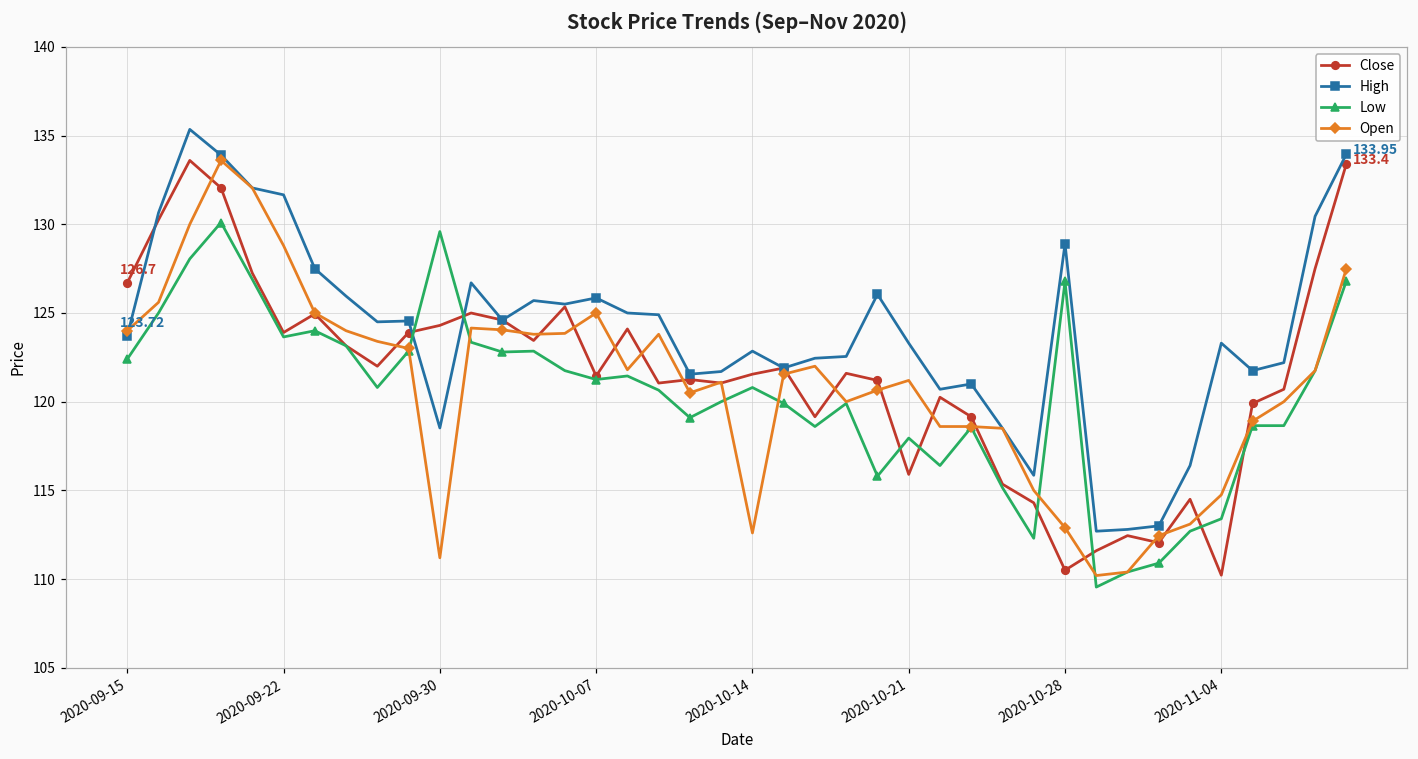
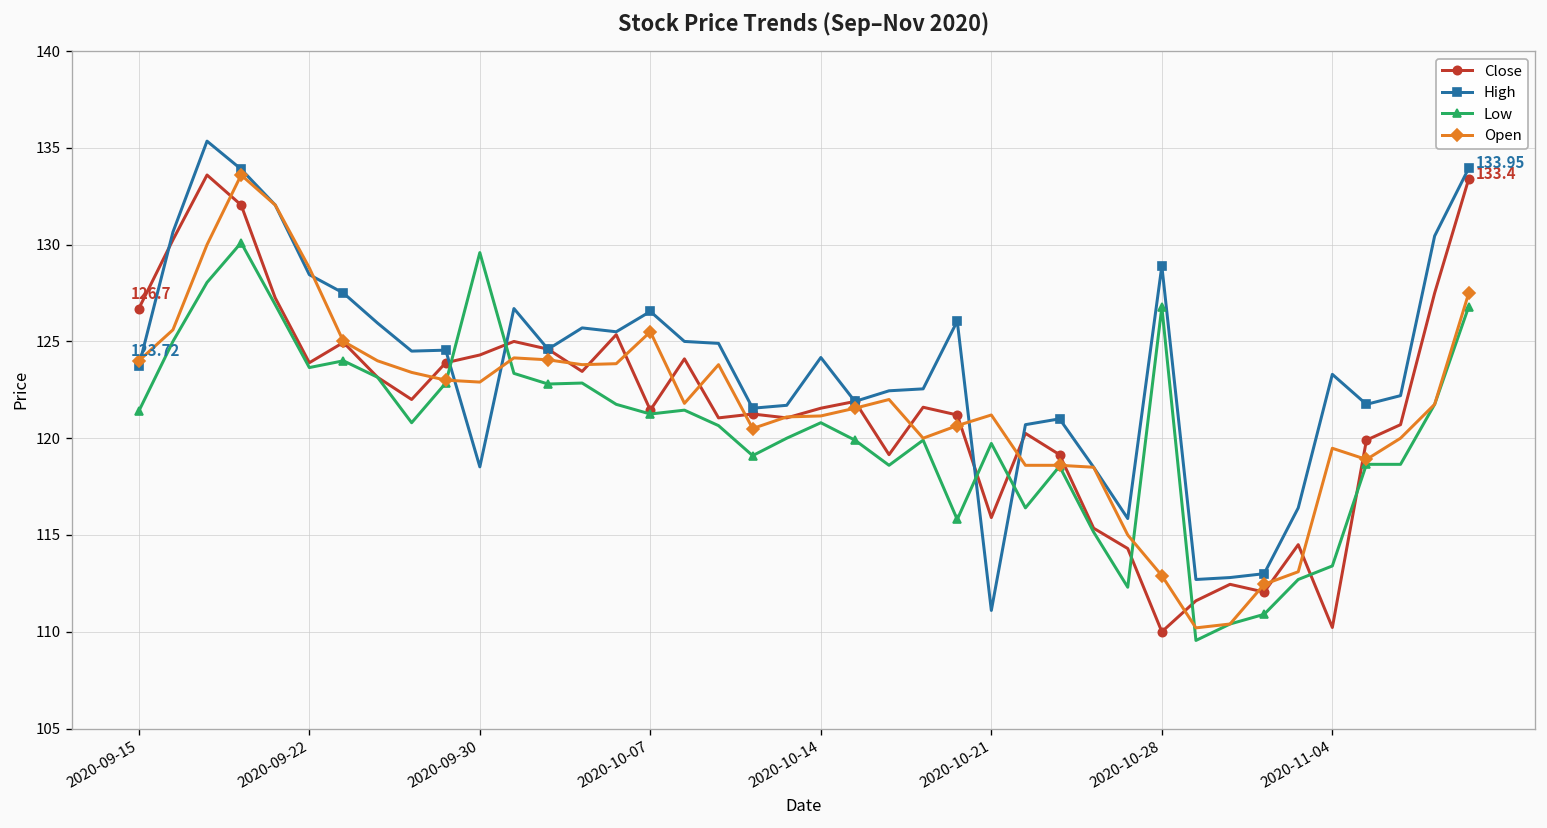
Low, 2020-09-15: 122.4 -> 121.4
High, 2020-09-22: 131.7 -> 128.5
Open, 2020-09-30: 111.2 -> 122.9
High, 2020-10-07: 125.9 -> 126.6
Open, 2020-10-07: 125.0 -> 125.5
High, 2020-10-14: 122.9 -> 124.2
Open, 2020-10-14: 112.6 -> 121.2
High, 2020-10-21: 123.3 -> 111.1
Low, 2020-10-21: 118.0 -> 119.7
Close, 2020-10-28: 110.5 -> 110.0
Open, 2020-11-04: 114.8 -> 119.5
